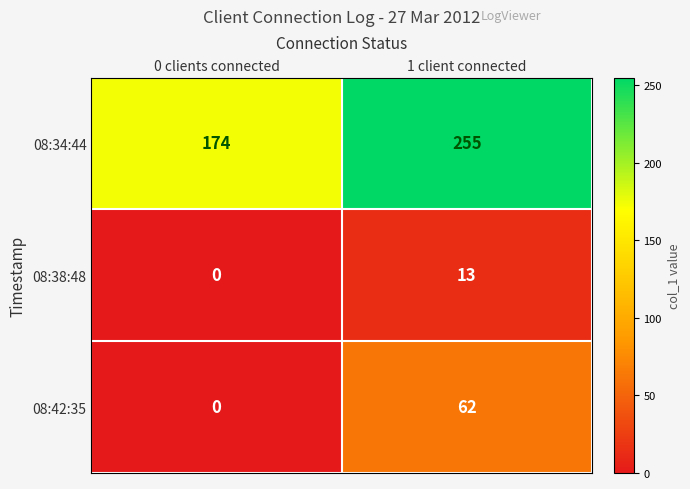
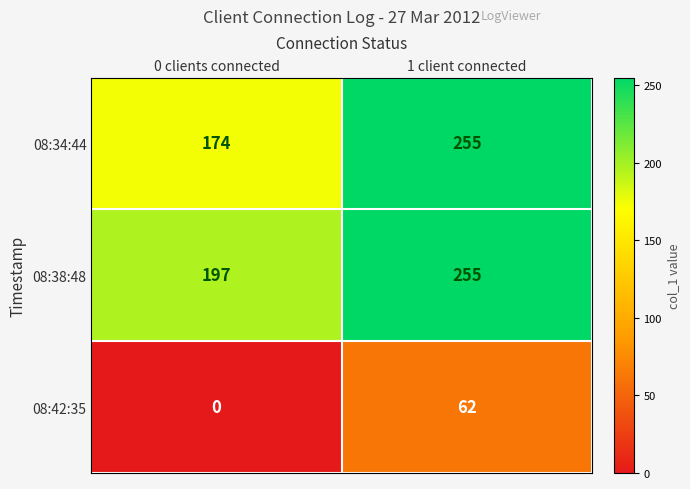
08:38:48, 0 clients connected: 0 -> 197
08:38:48, 1 client connected: 13 -> 255
